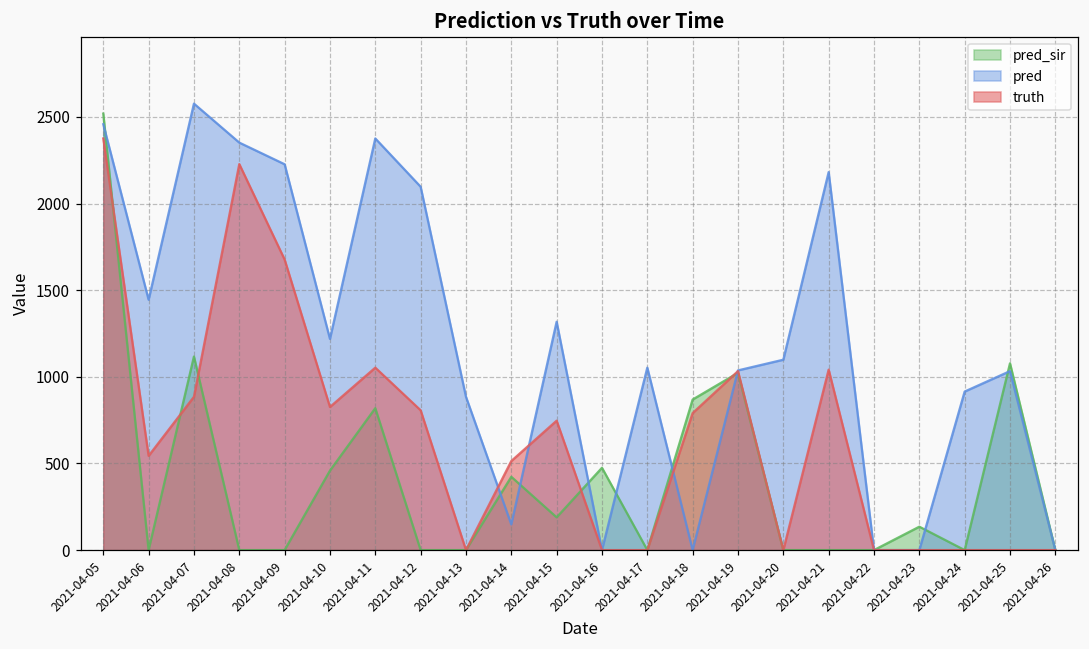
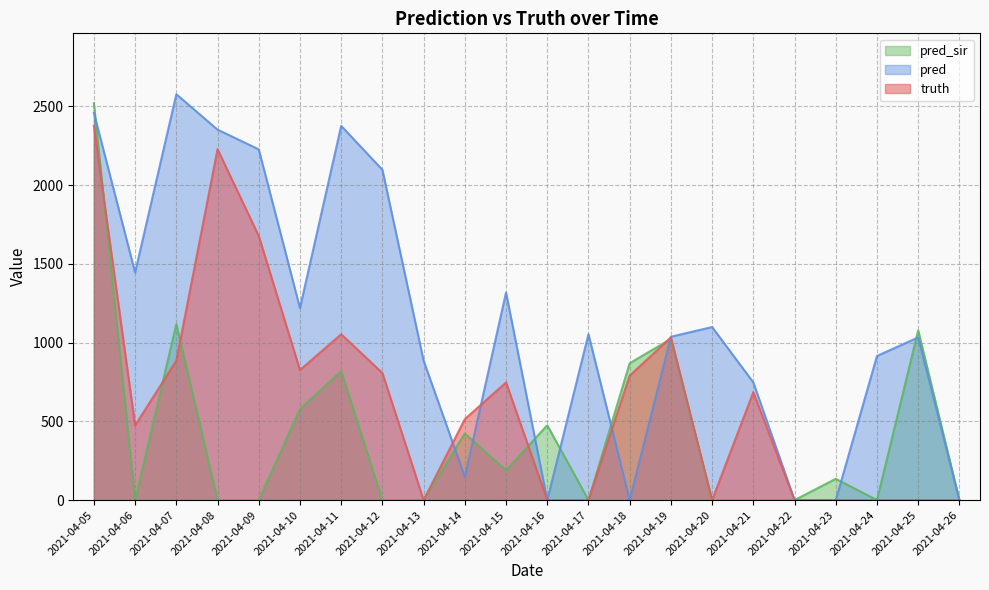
truth, 2021-04-06: 540 -> 470
pred_sir, 2021-04-10: 460 -> 580
pred, 2021-04-21: 2180 -> 750
truth, 2021-04-21: 1040 -> 690
